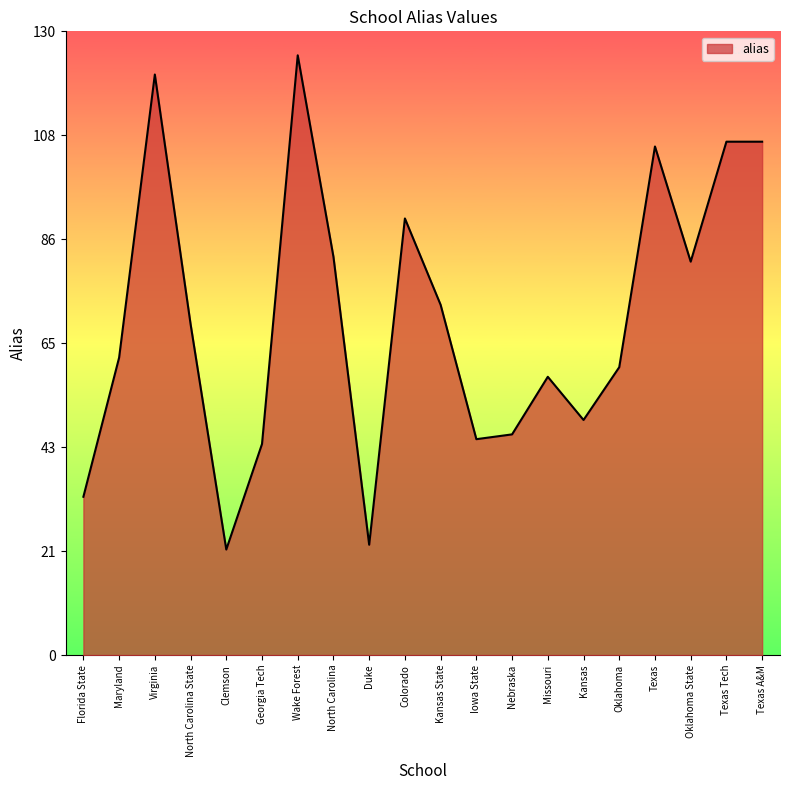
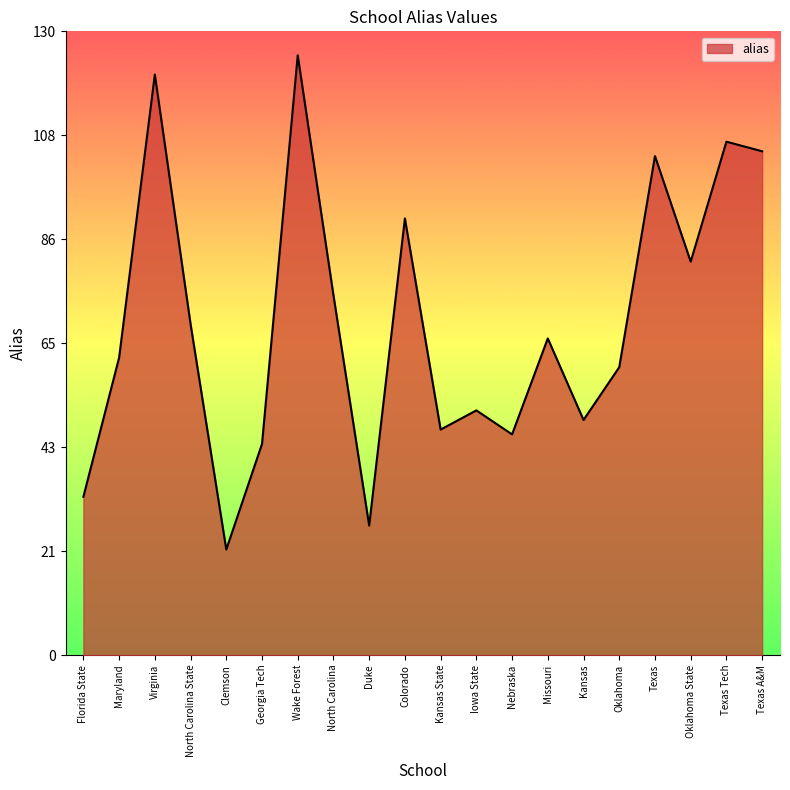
North Carolina: 83 -> 75
Duke: 23 -> 27
Kansas State: 73 -> 47
Iowa State: 45 -> 51
Missouri: 58 -> 66
Texas: 106 -> 104
Texas A&M: 107 -> 105
